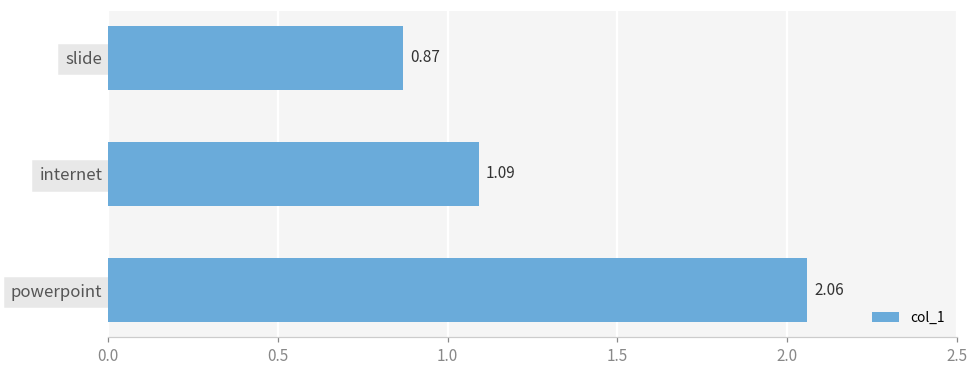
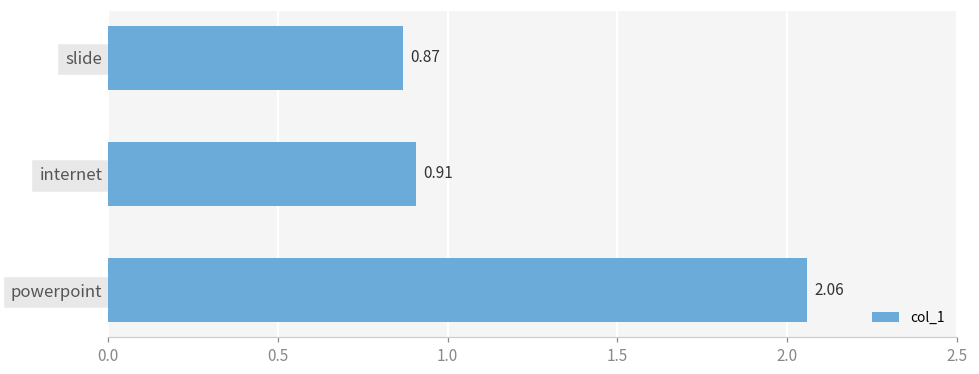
internet: 1.09 -> 0.91
